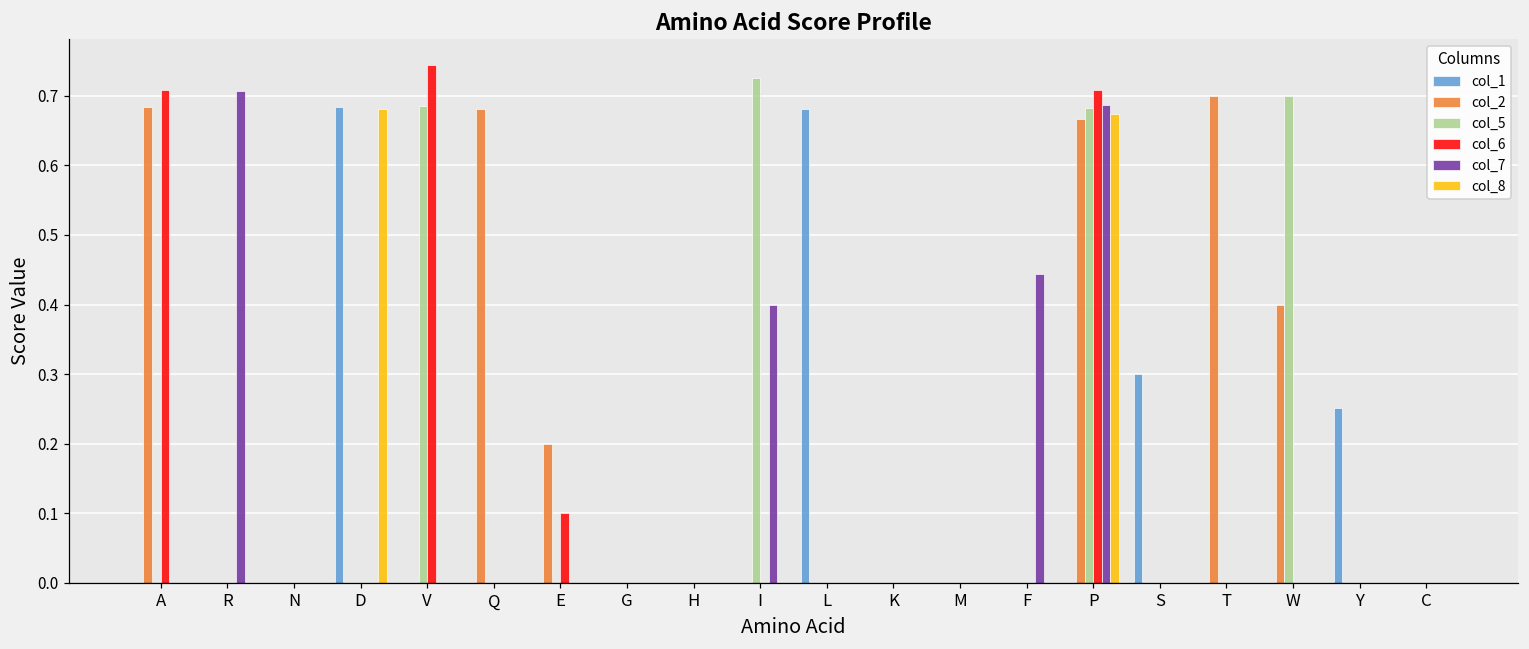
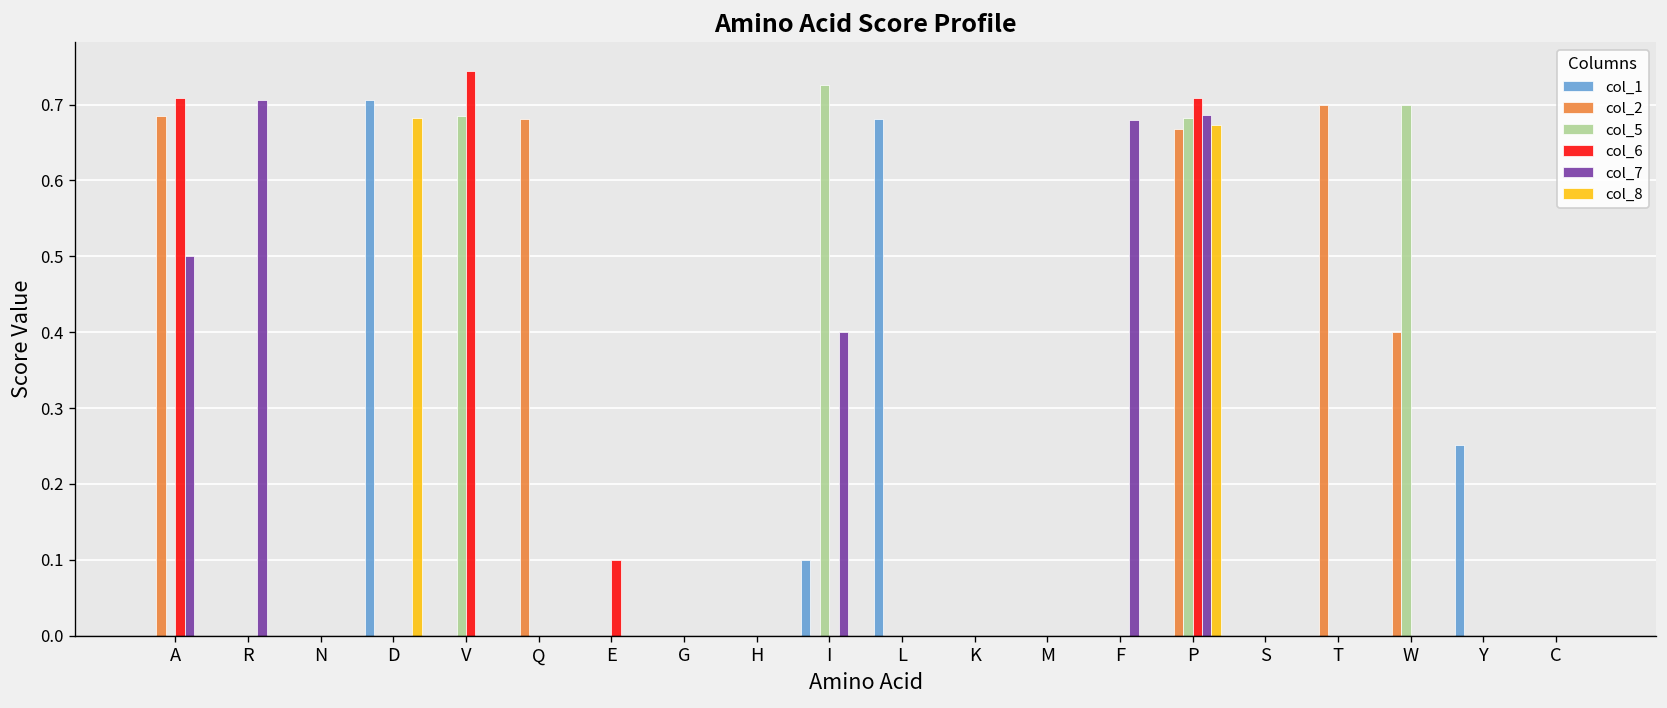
col_7, A: 0.0 -> 0.5
col_1, D: 0.68 -> 0.71
col_2, E: 0.2 -> 0.0
col_1, I: 0.0 -> 0.1
col_7, F: 0.44 -> 0.68
col_1, S: 0.3 -> 0.0
